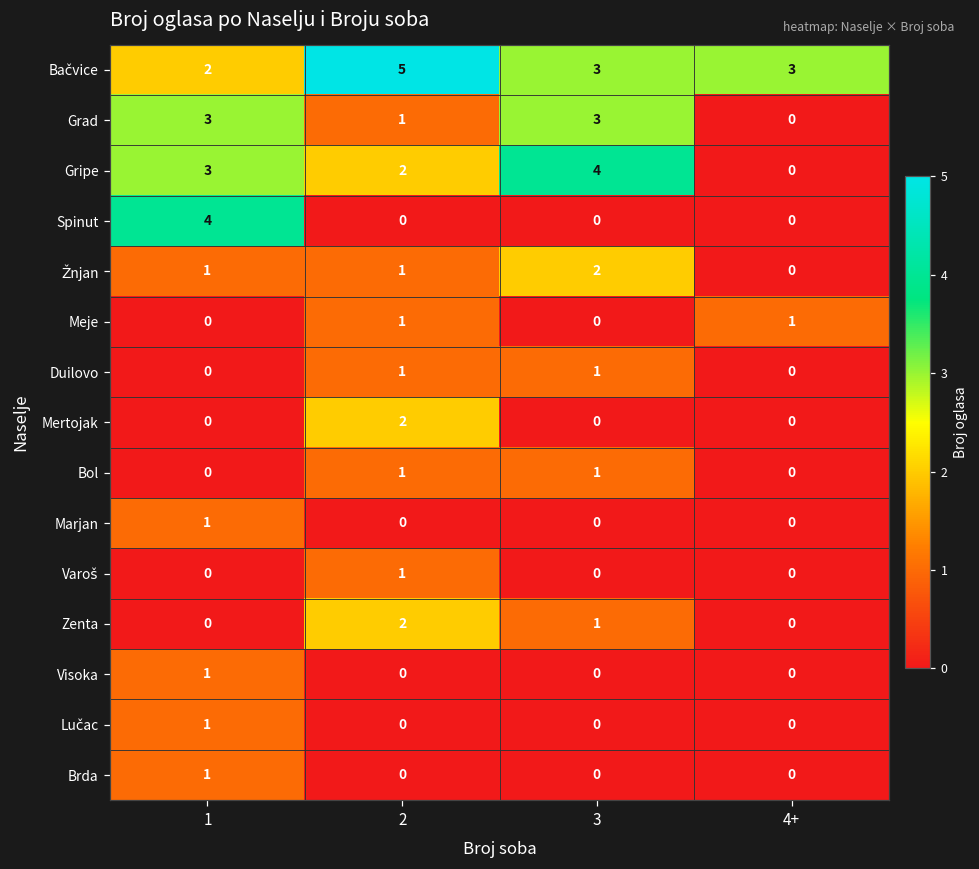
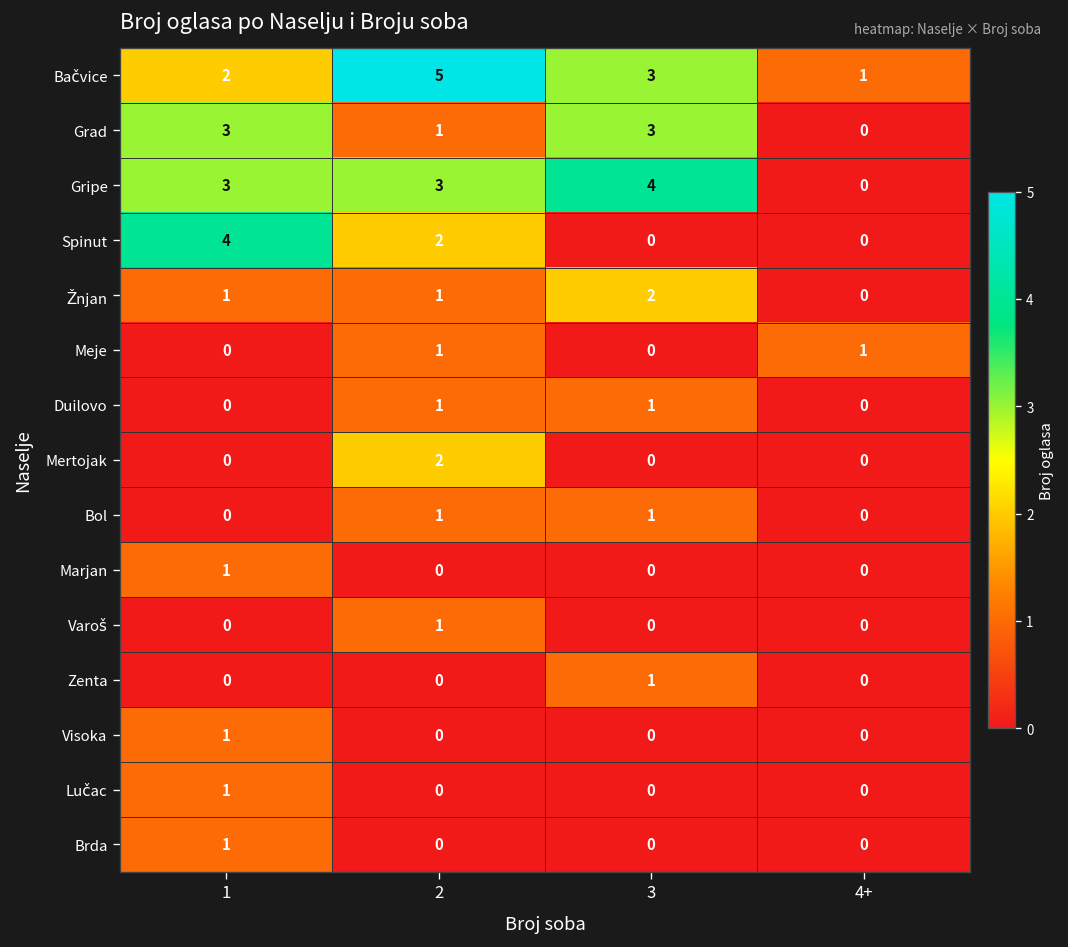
Bačvice, 4+: 3 -> 1
Gripe, 2: 2 -> 3
Spinut, 2: 0 -> 2
Zenta, 2: 2 -> 0
